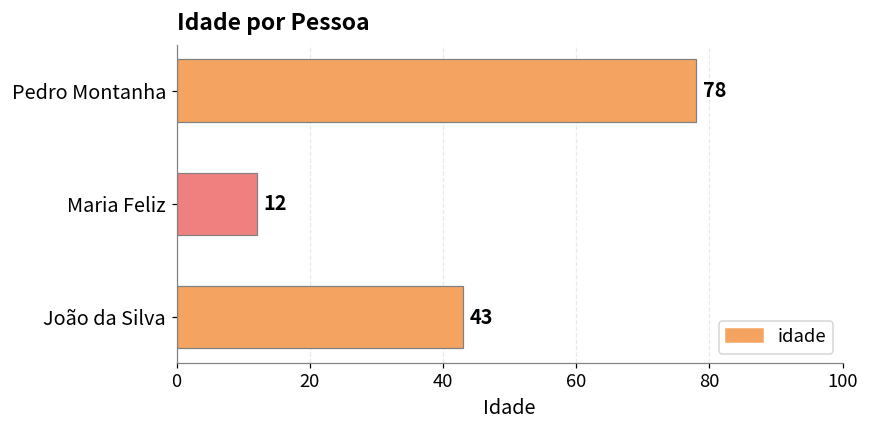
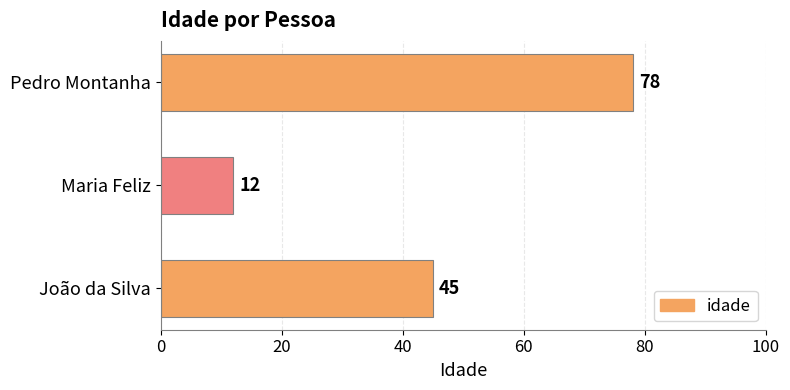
João da Silva: 43 -> 45
